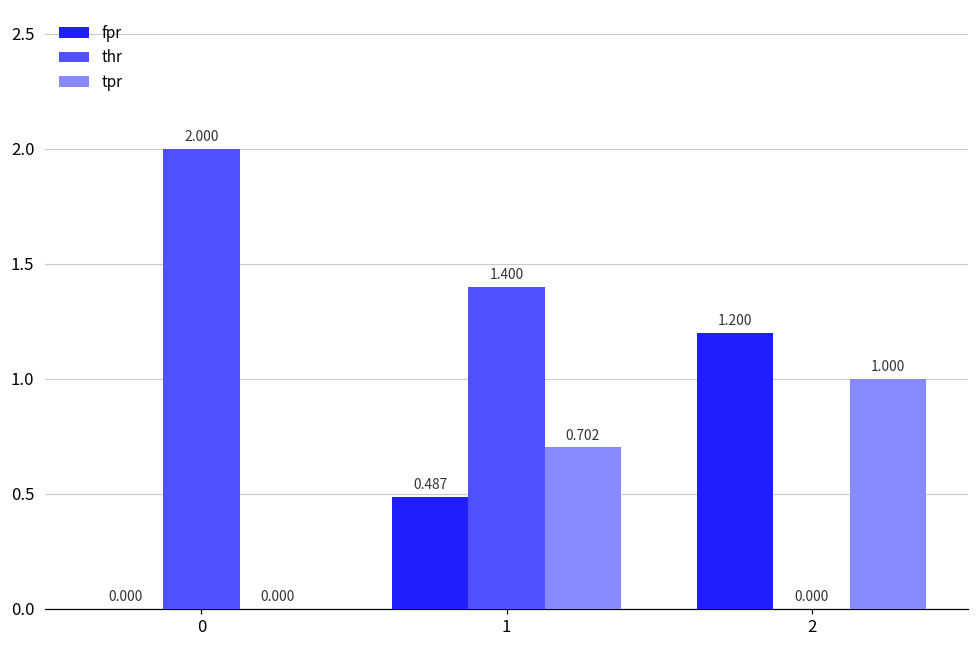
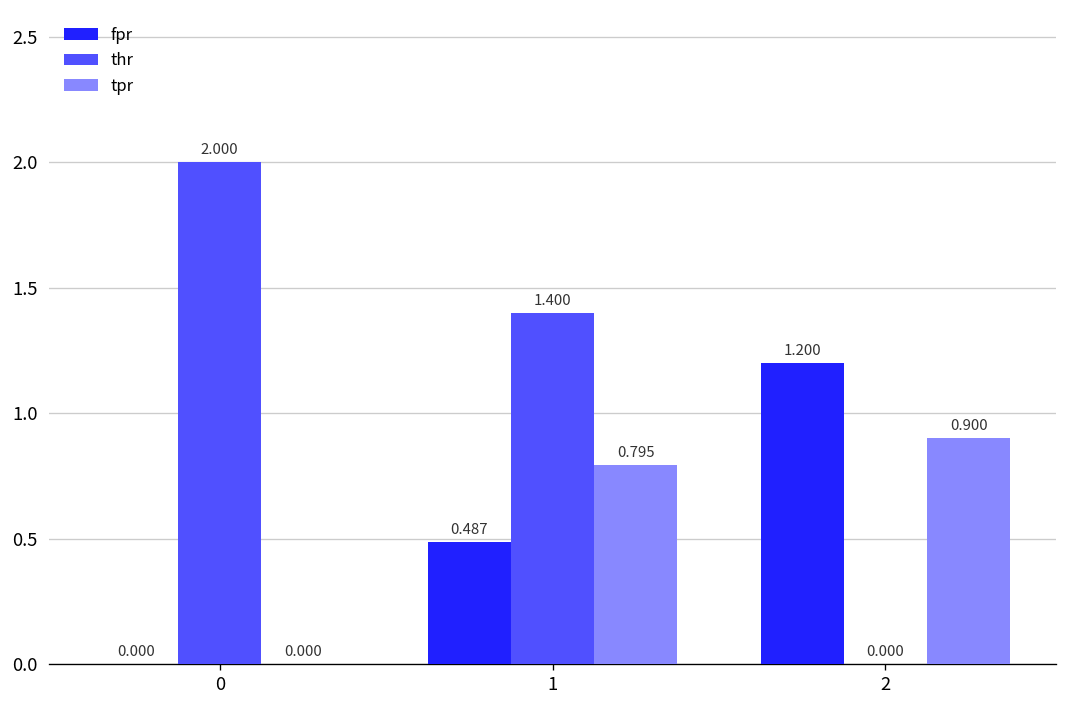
tpr, 1: 0.702 -> 0.795
tpr, 2: 1.000 -> 0.900
